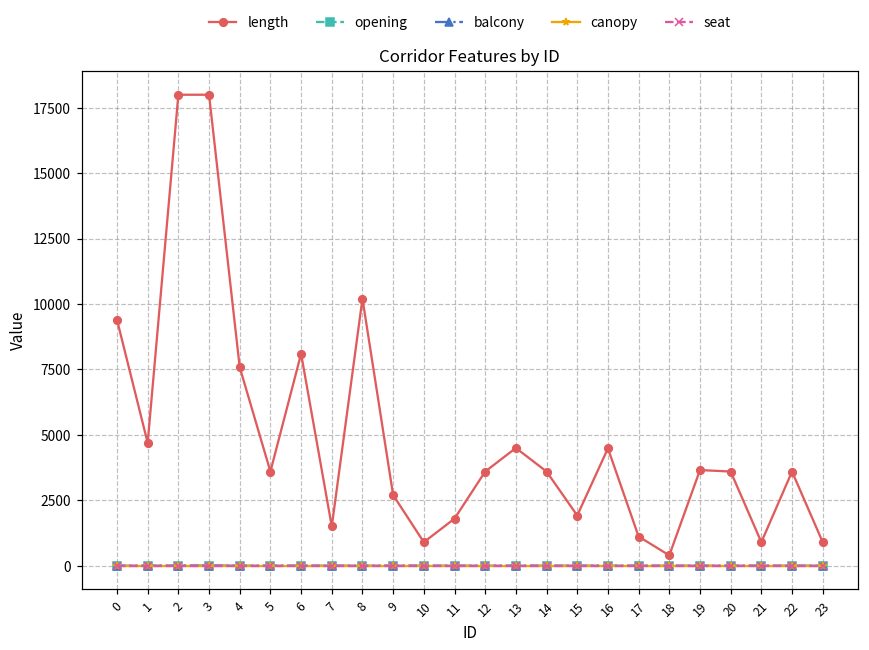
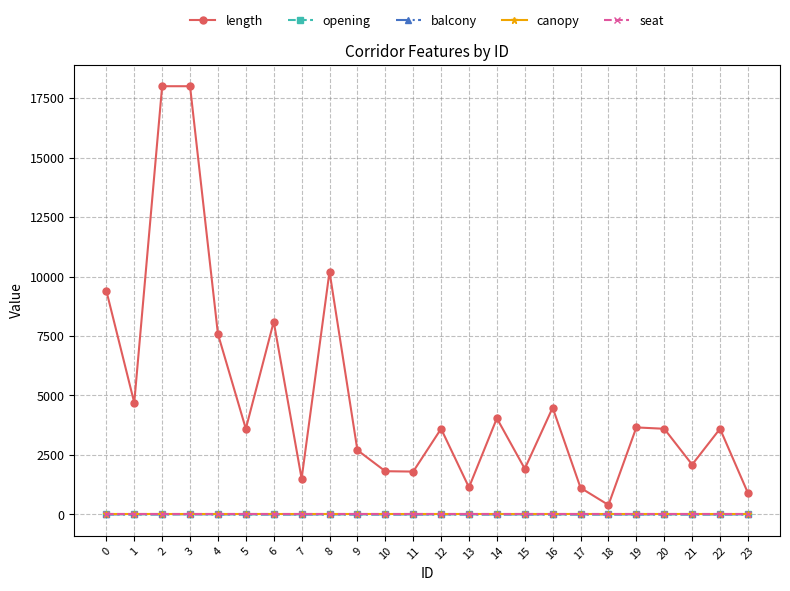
length, 10: 900 -> 1800
length, 13: 4500 -> 1100
length, 14: 3600 -> 4000
length, 21: 900 -> 2100
